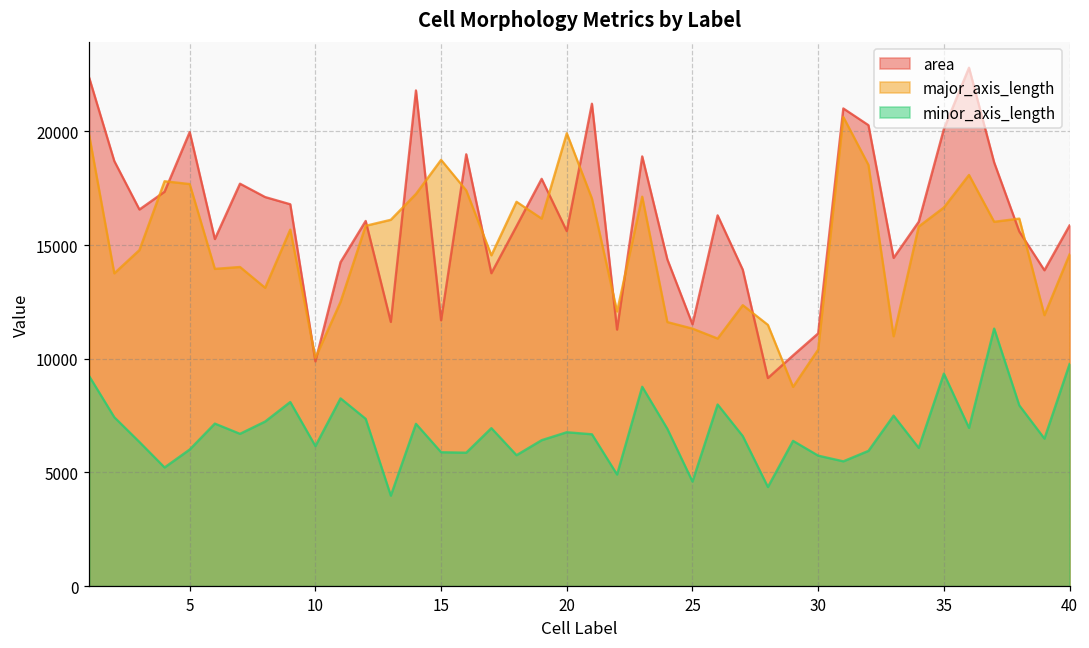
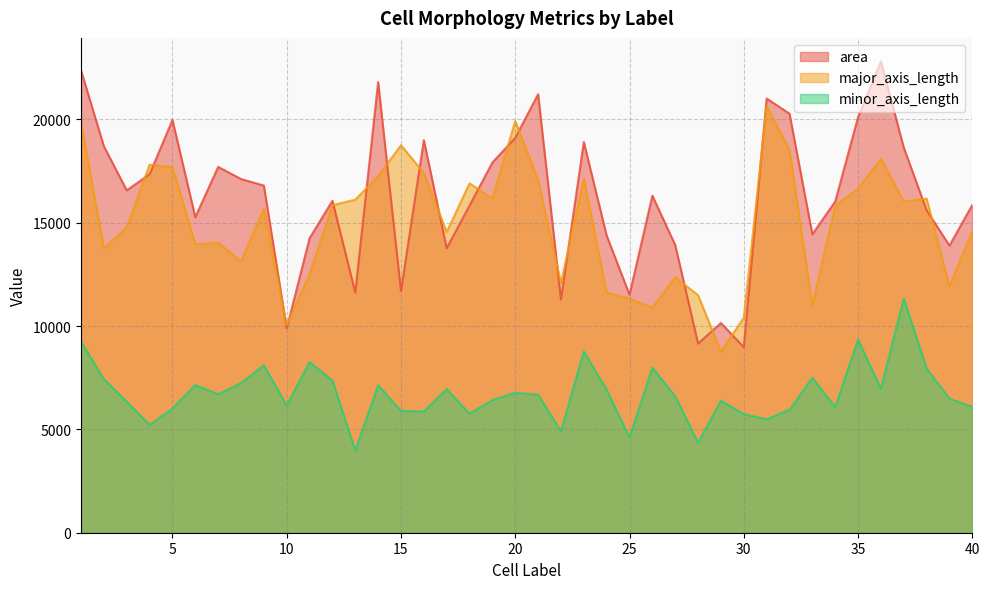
area, 20: 15600 -> 19100
area, 30: 11100 -> 9000
minor_axis_length, 40: 9800 -> 6100
